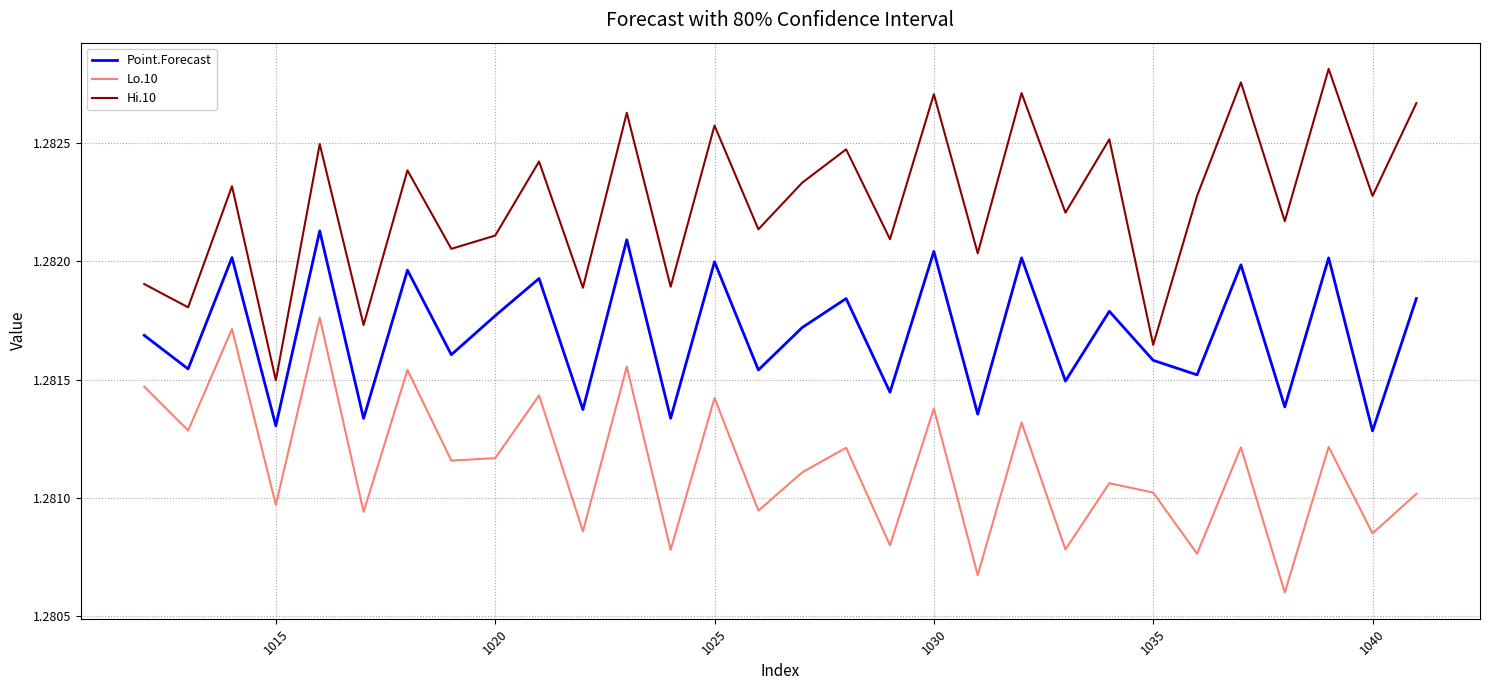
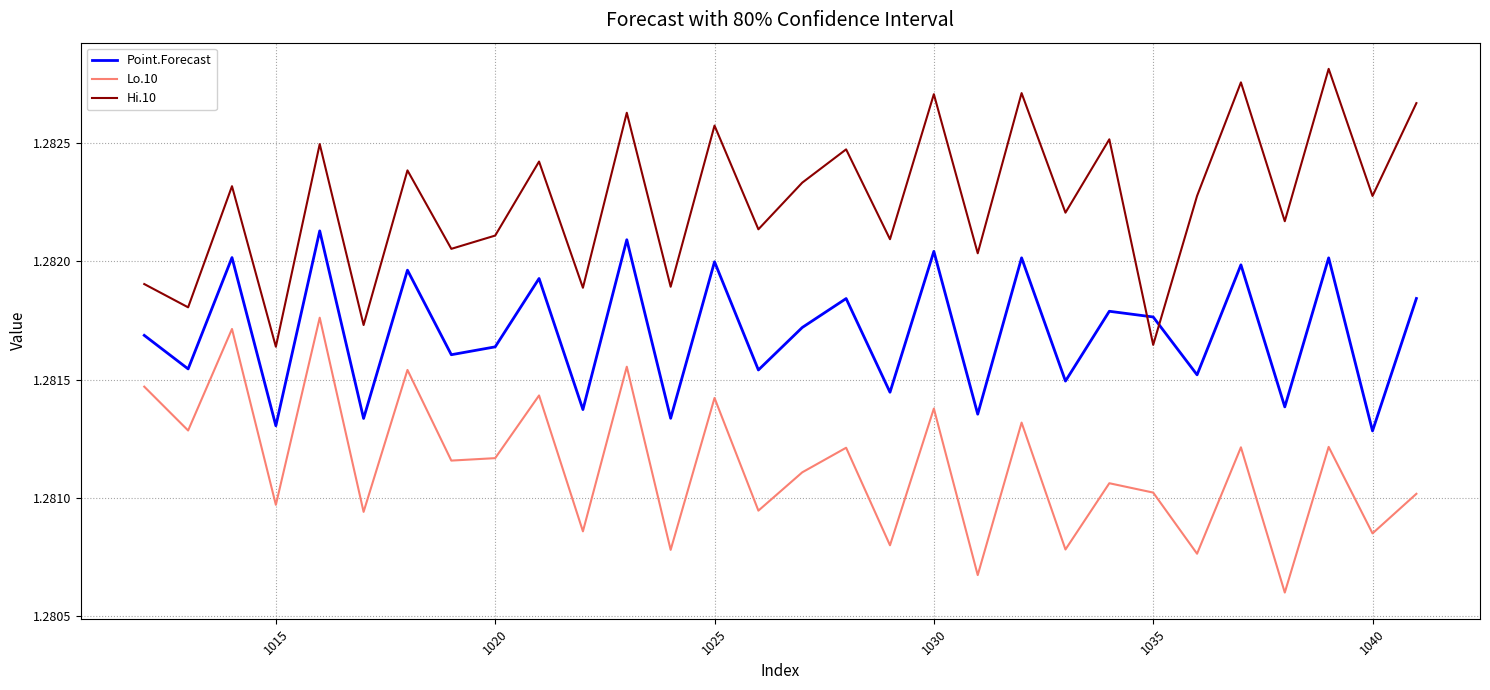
Hi.10, 1015: 1.28150 -> 1.28164
Point.Forecast, 1020: 1.28177 -> 1.28164
Point.Forecast, 1035: 1.28158 -> 1.28176
